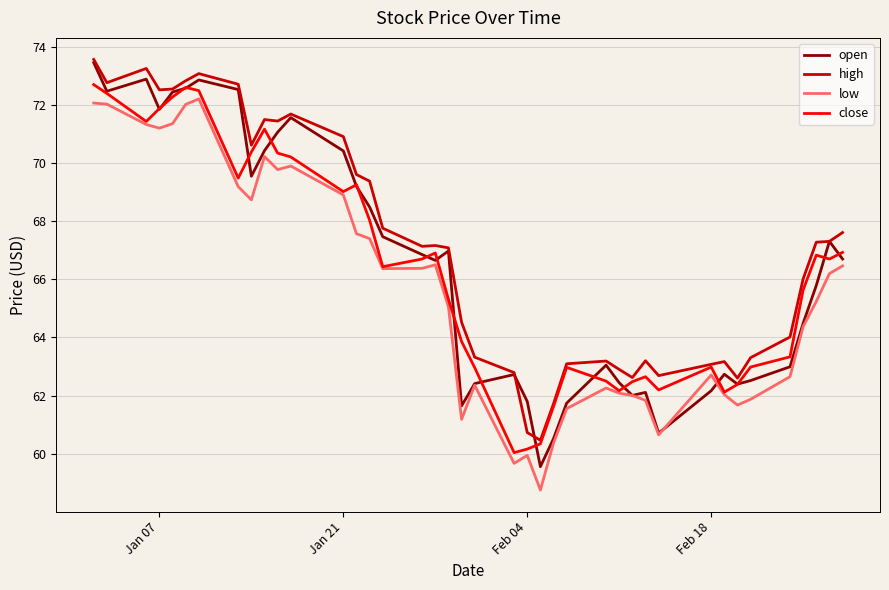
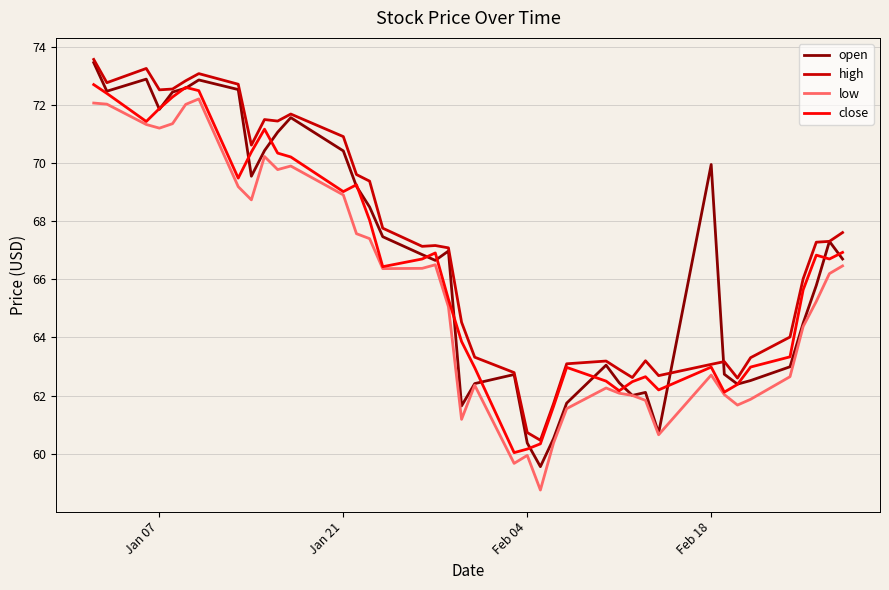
open, Feb 04: 61.8 -> 60.4
open, Feb 18: 62.2 -> 70.0
